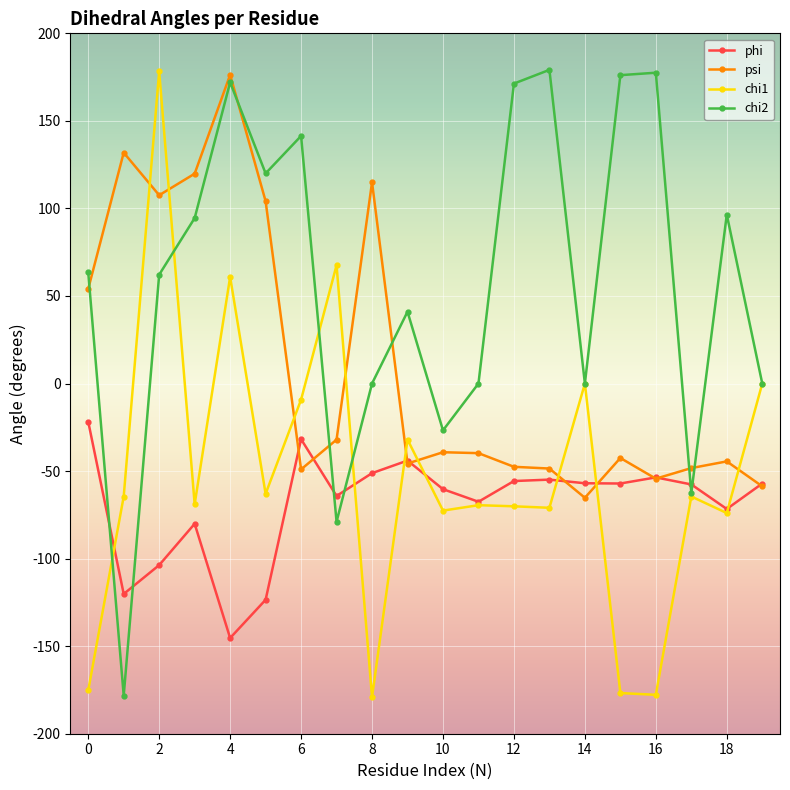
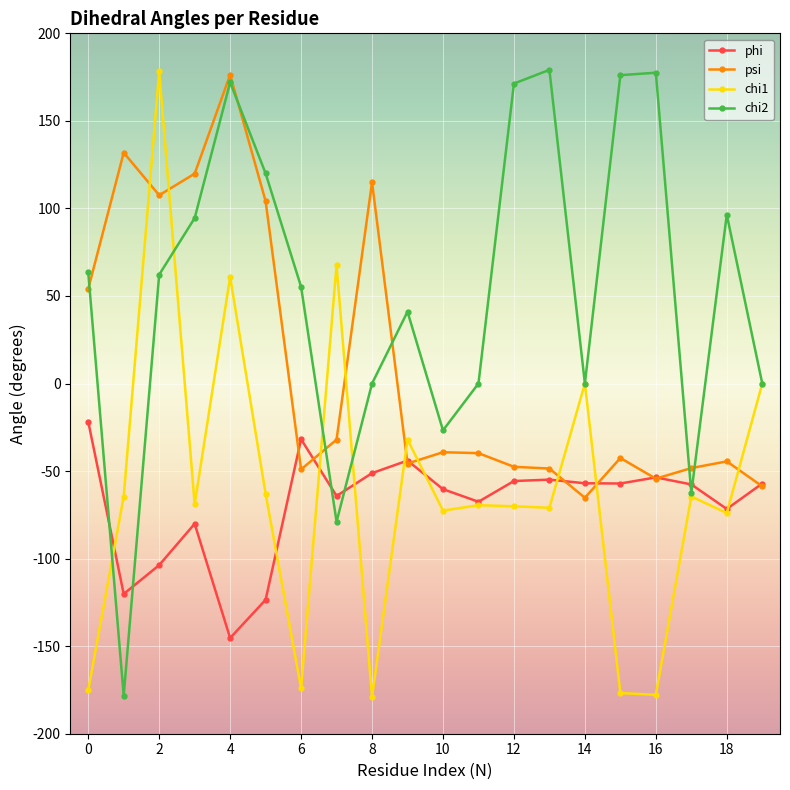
chi1, 6: -9 -> -174
chi2, 6: 141 -> 55
